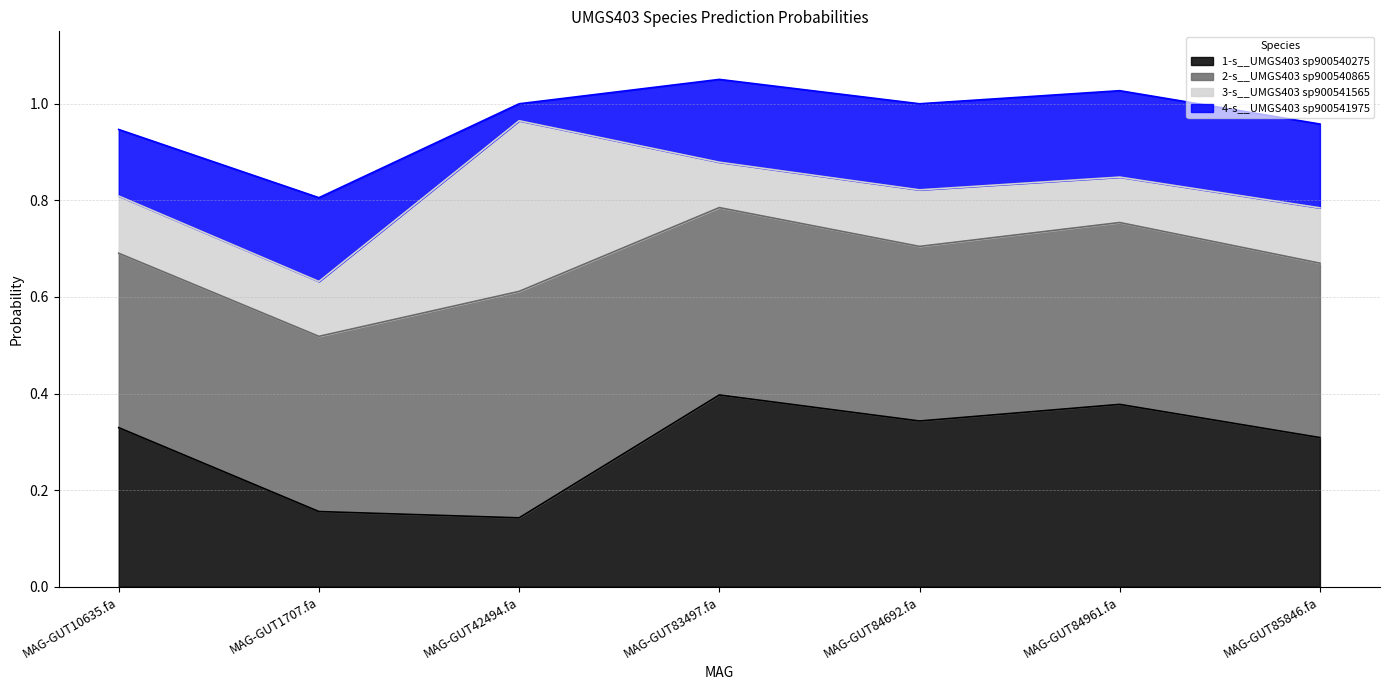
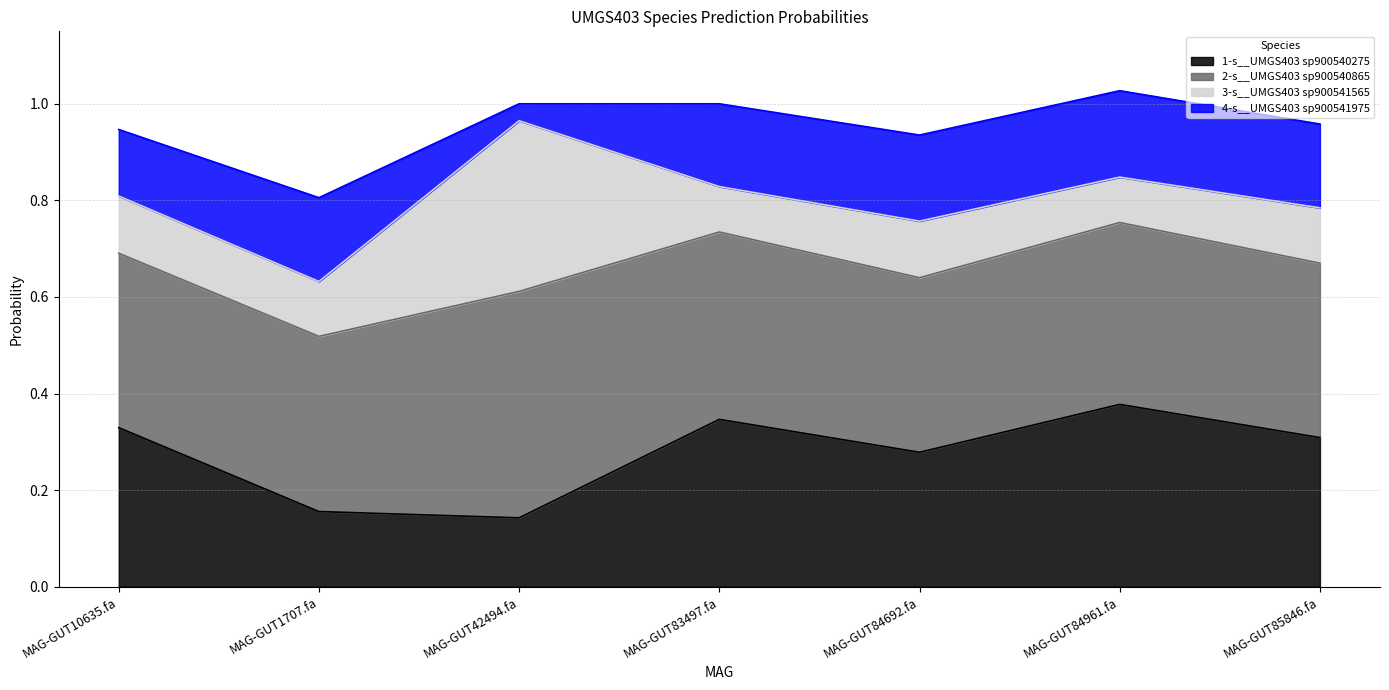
1-s__UMGS403 sp900540275, MAG-GUT83497.fa: 0.40 -> 0.35
1-s__UMGS403 sp900540275, MAG-GUT84692.fa: 0.34 -> 0.28
